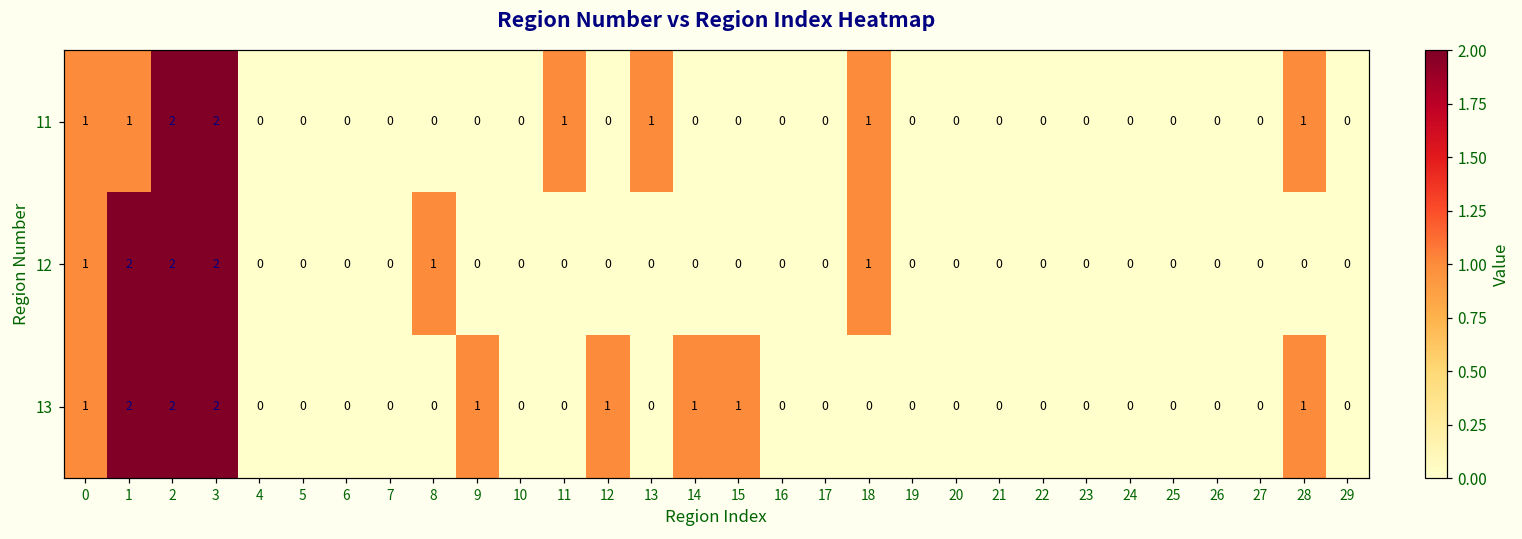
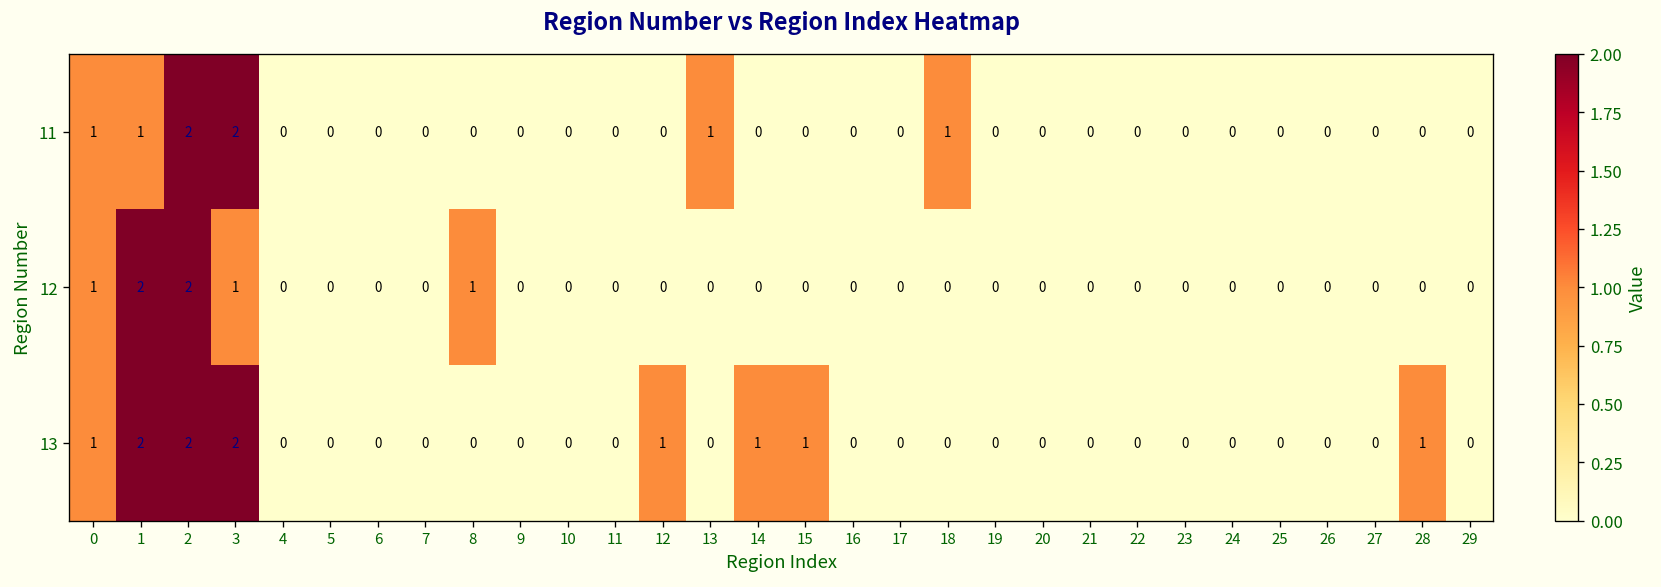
11, 11: 1 -> 0
11, 28: 1 -> 0
12, 3: 2 -> 1
12, 18: 1 -> 0
13, 9: 1 -> 0
